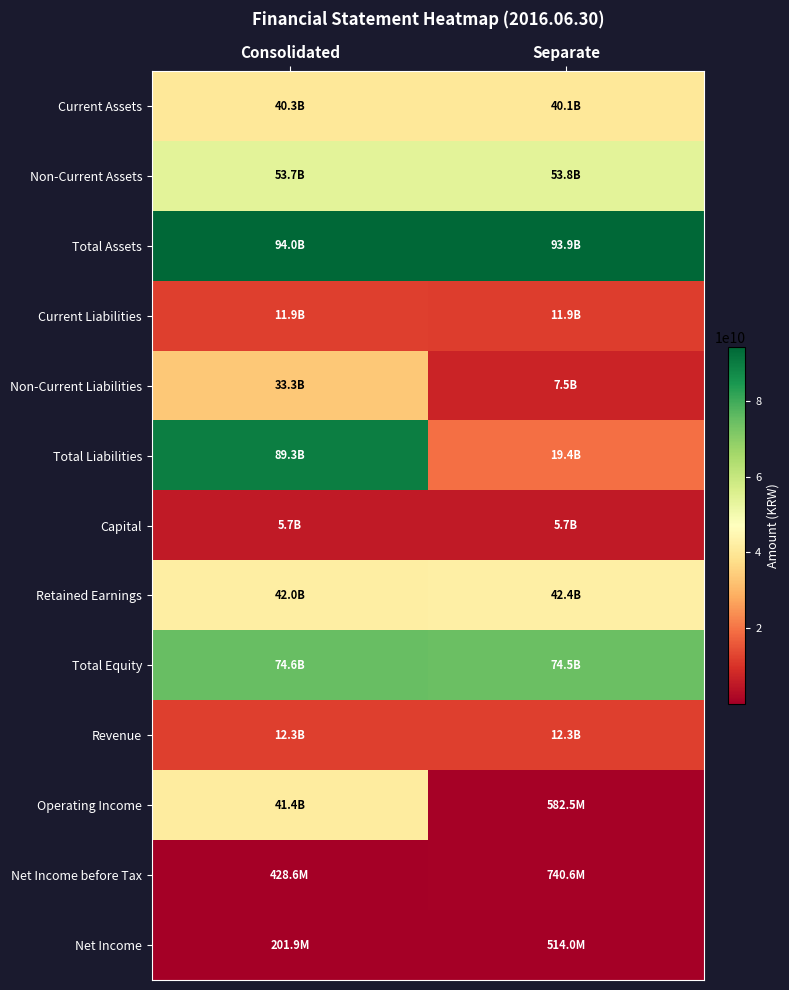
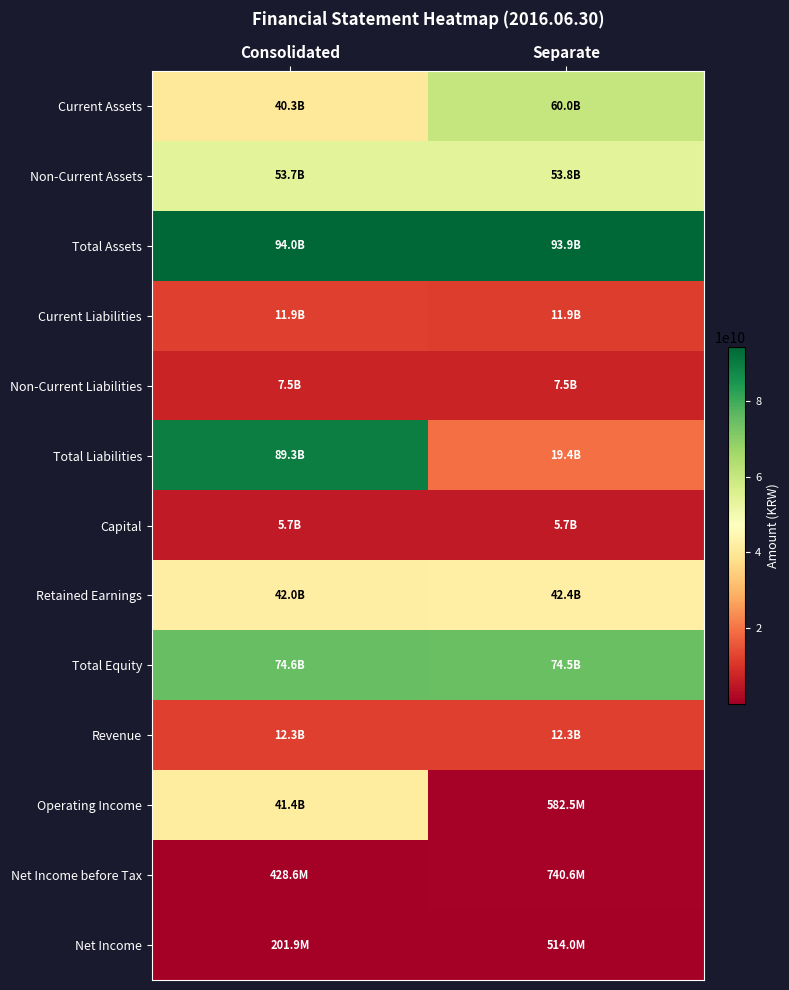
Current Assets, Separate: 40.1B -> 60.0B
Non-Current Liabilities, Consolidated: 33.3B -> 7.5B
